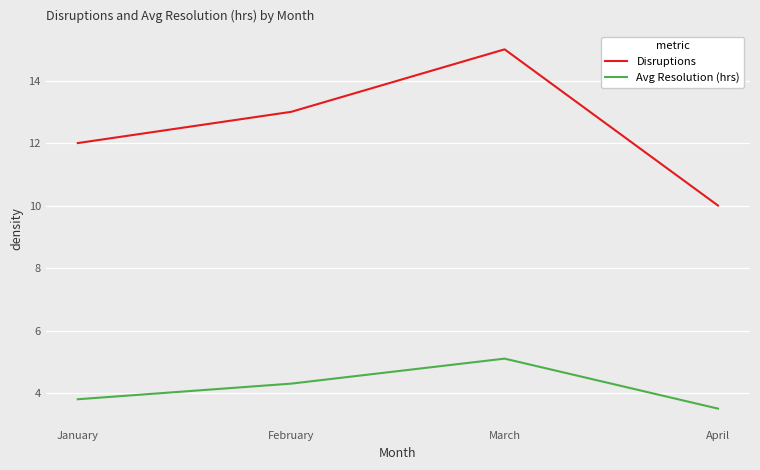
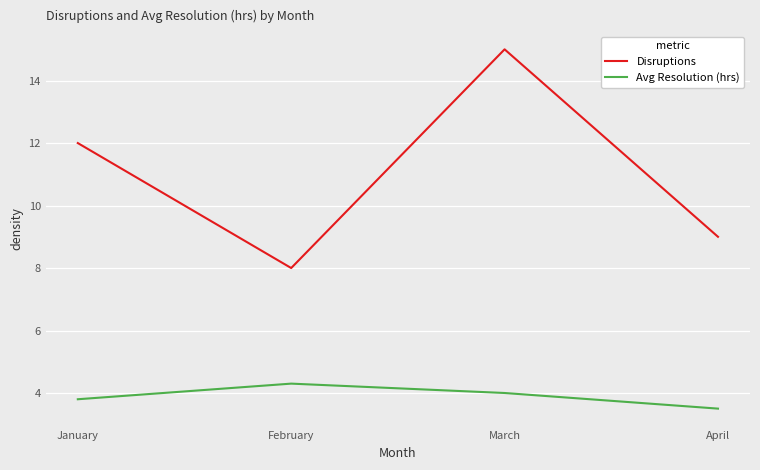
Disruptions, February: 13 -> 8
Avg Resolution (hrs), March: 5.1 -> 4.0
Disruptions, April: 10 -> 9
